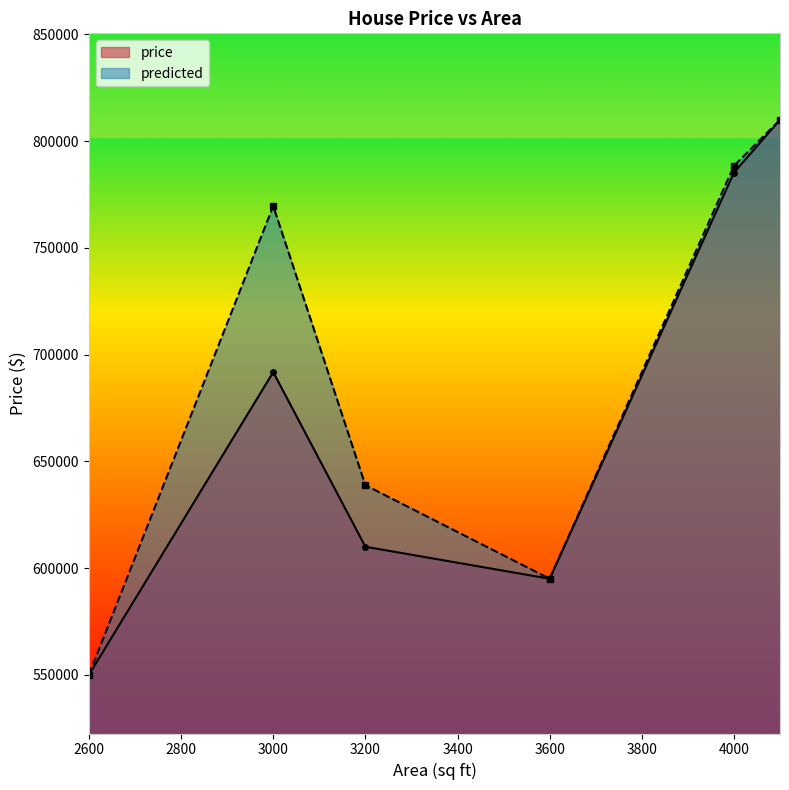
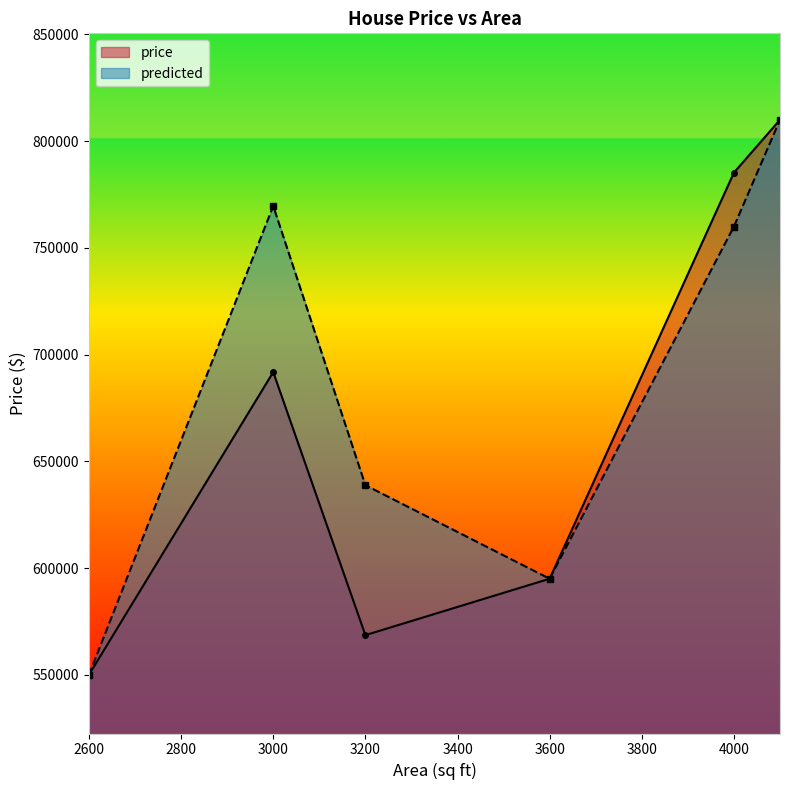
price, 3200: 610000 -> 569000
predicted, 4000: 788000 -> 760000
